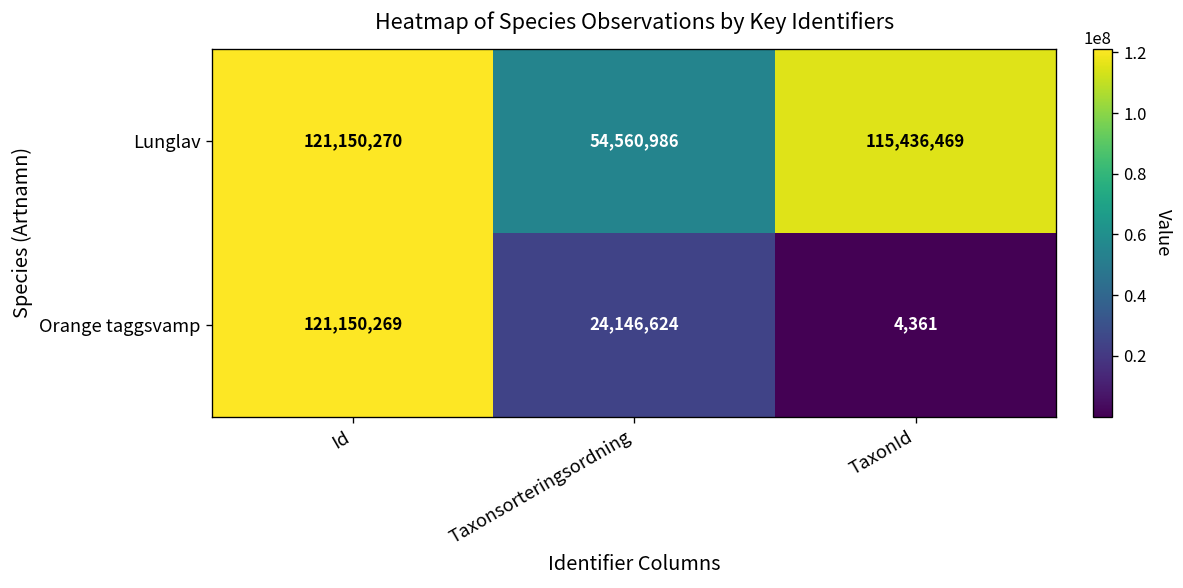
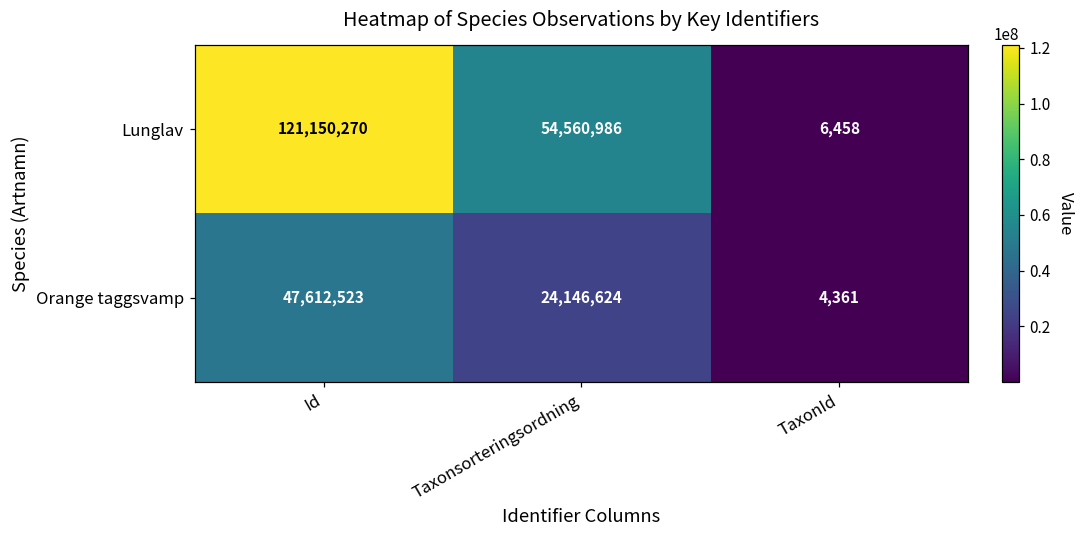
Lunglav, TaxonId: 115,436,469 -> 6,458
Orange taggsvamp, Id: 121,150,269 -> 47,612,523
